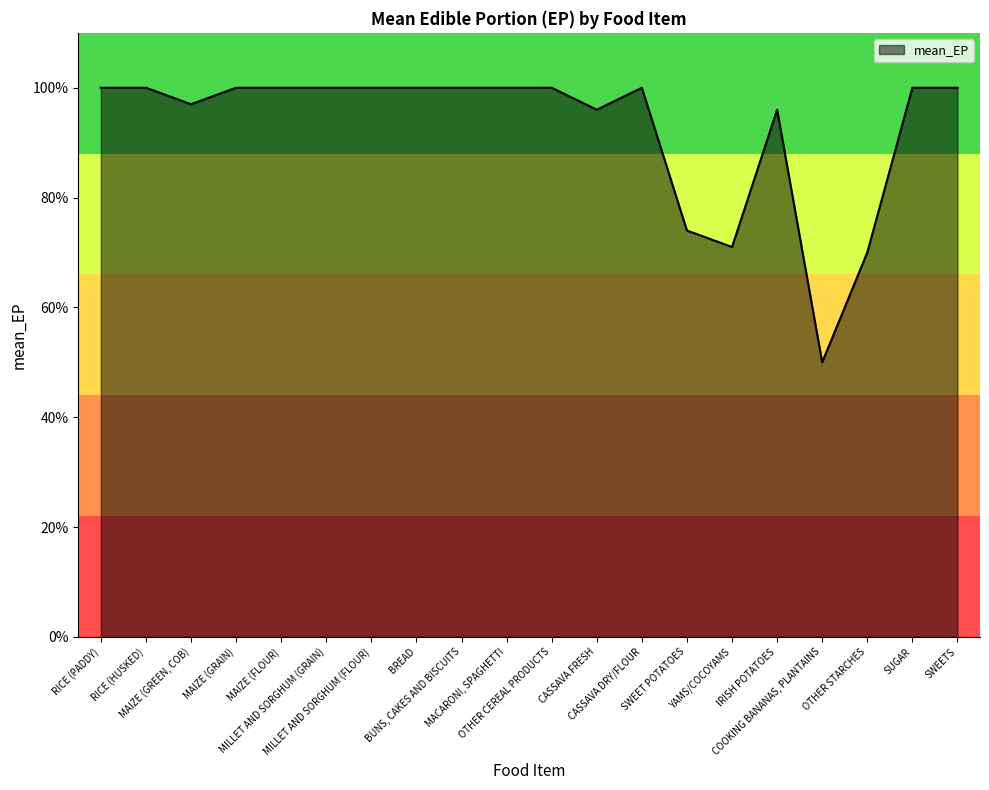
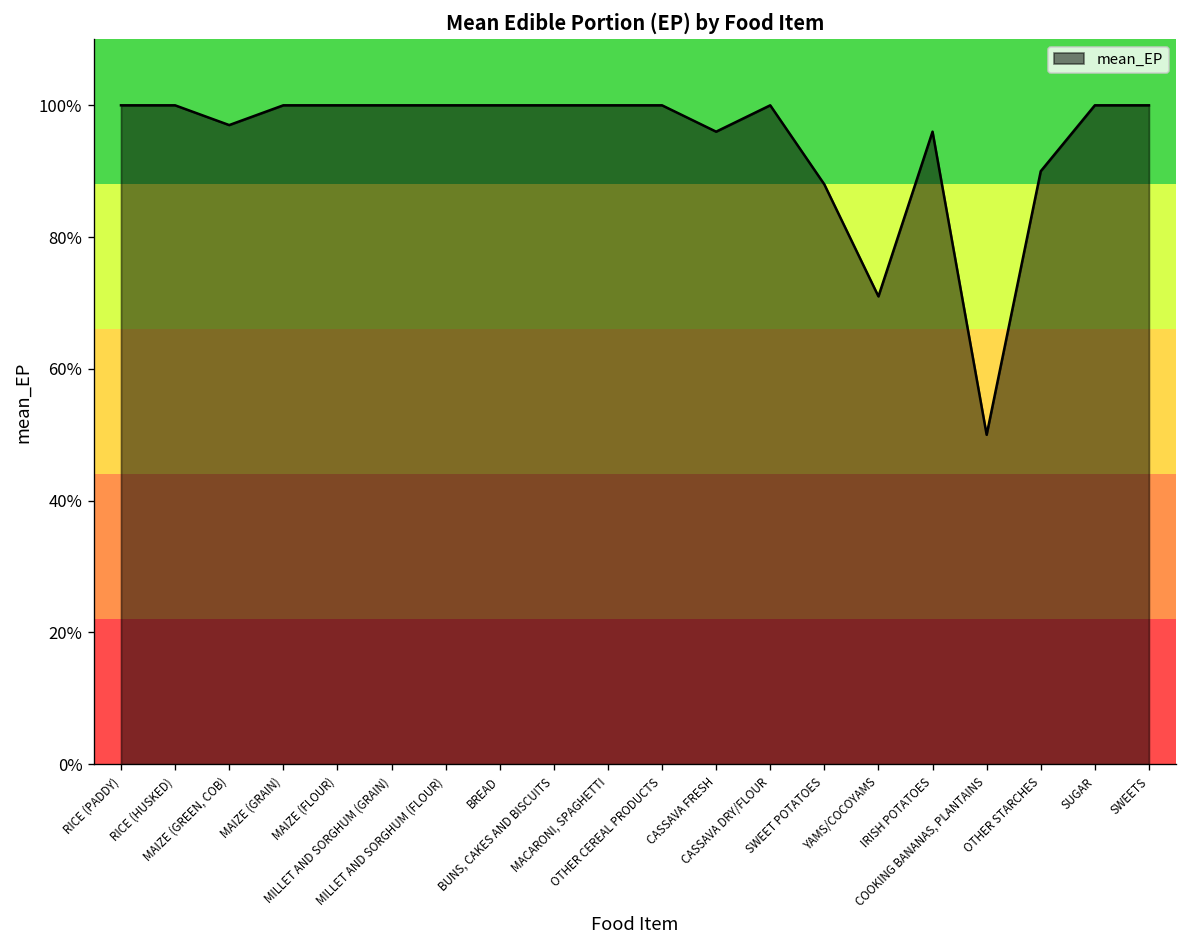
SWEET POTATOES: 74% -> 88%
OTHER STARCHES: 70% -> 90%
